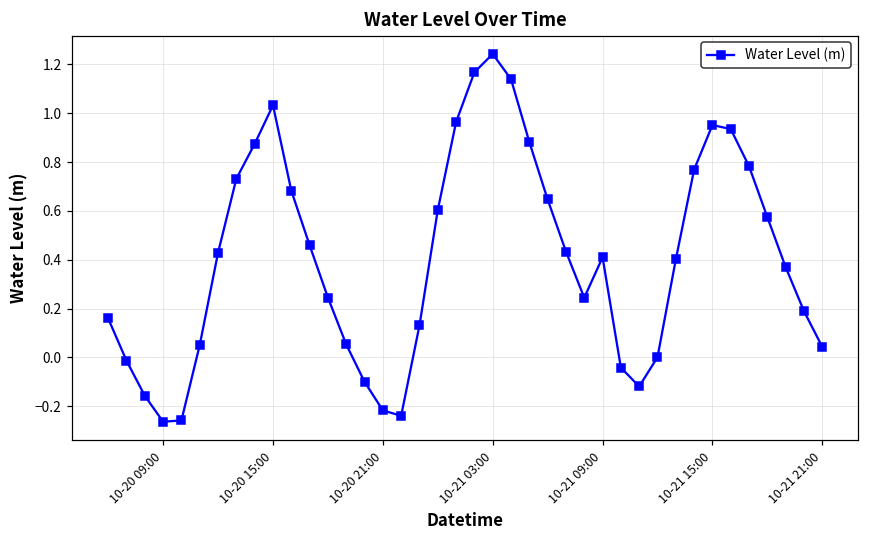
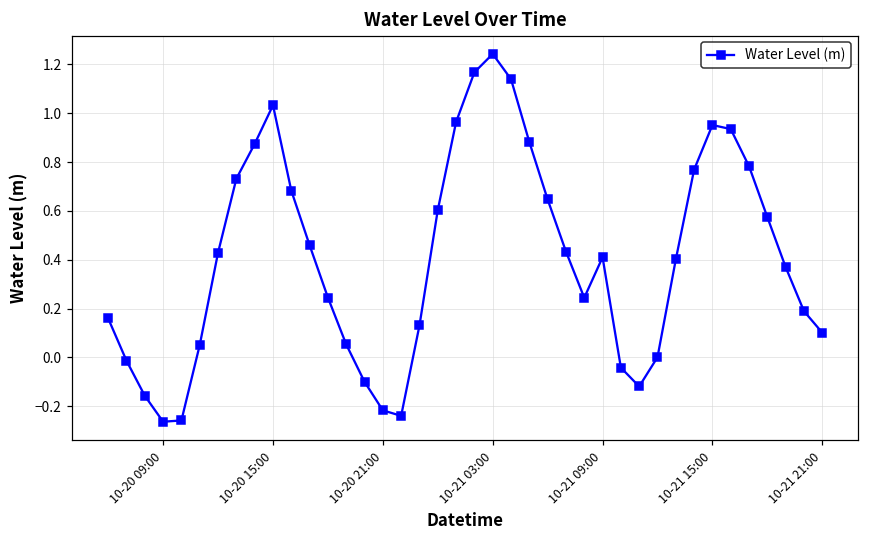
10-21 21:00: 0.04 -> 0.10
